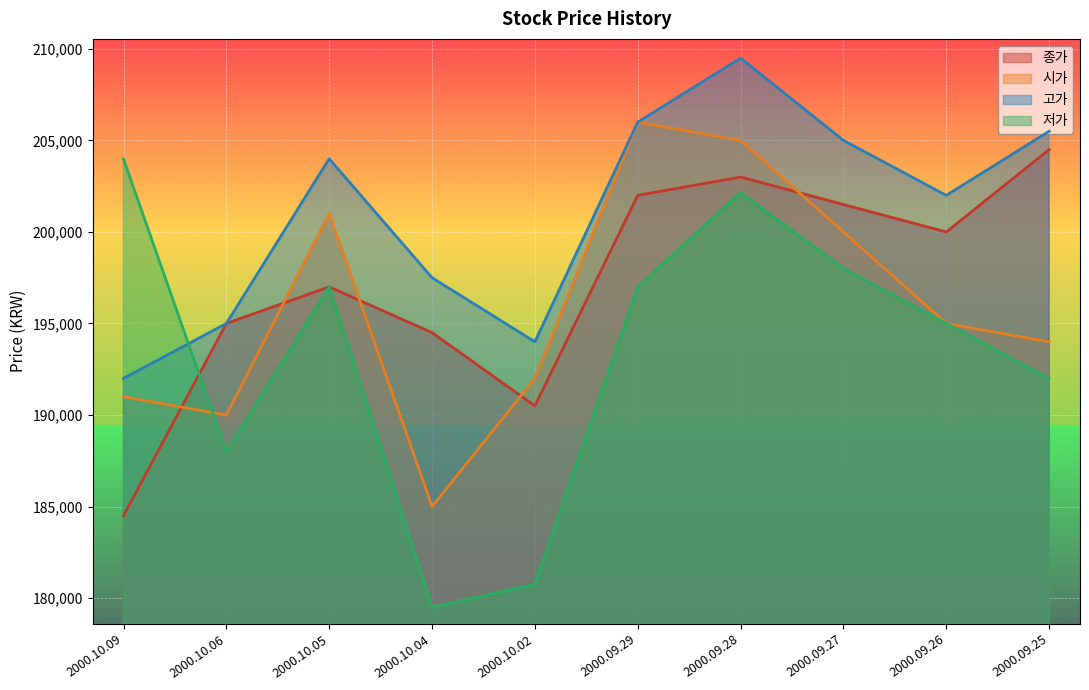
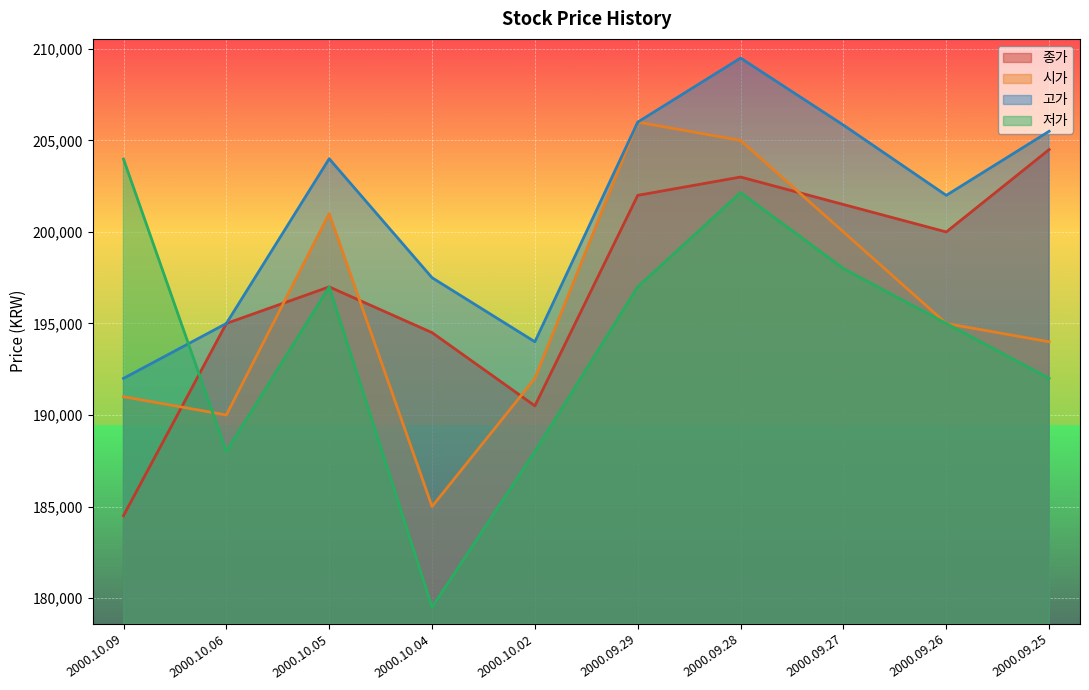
저가, 2000.10.02: 180,800 -> 188,000
고가, 2000.09.27: 205,000 -> 205,800
